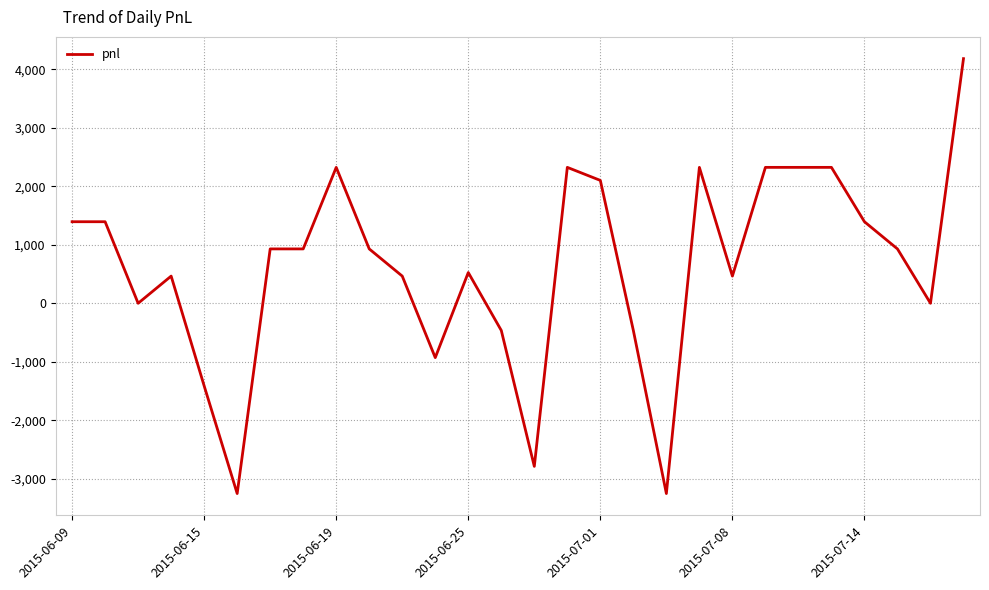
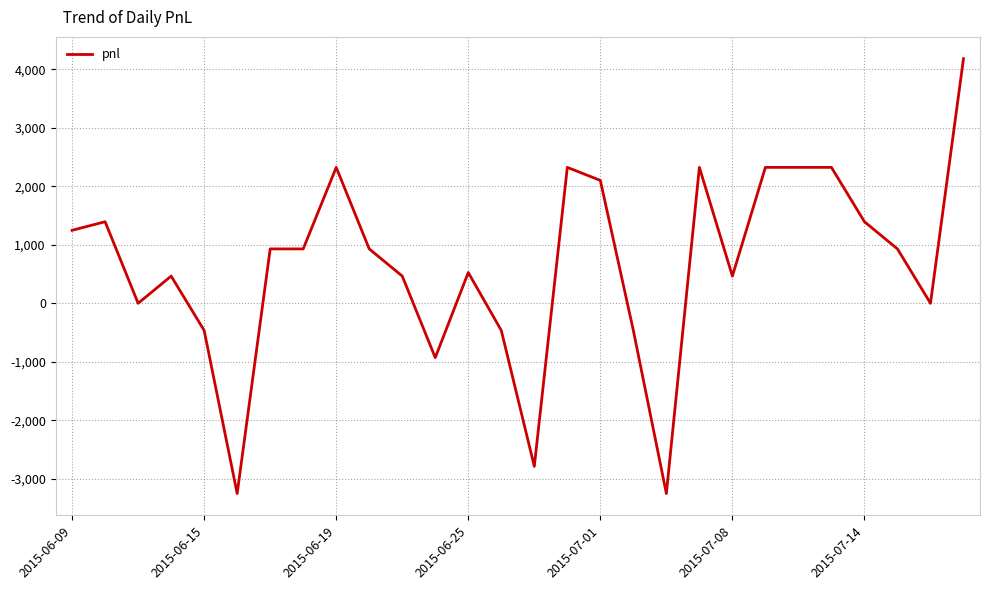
2015-06-09: 1,400 -> 1,200
2015-06-15: -1,400 -> -500
